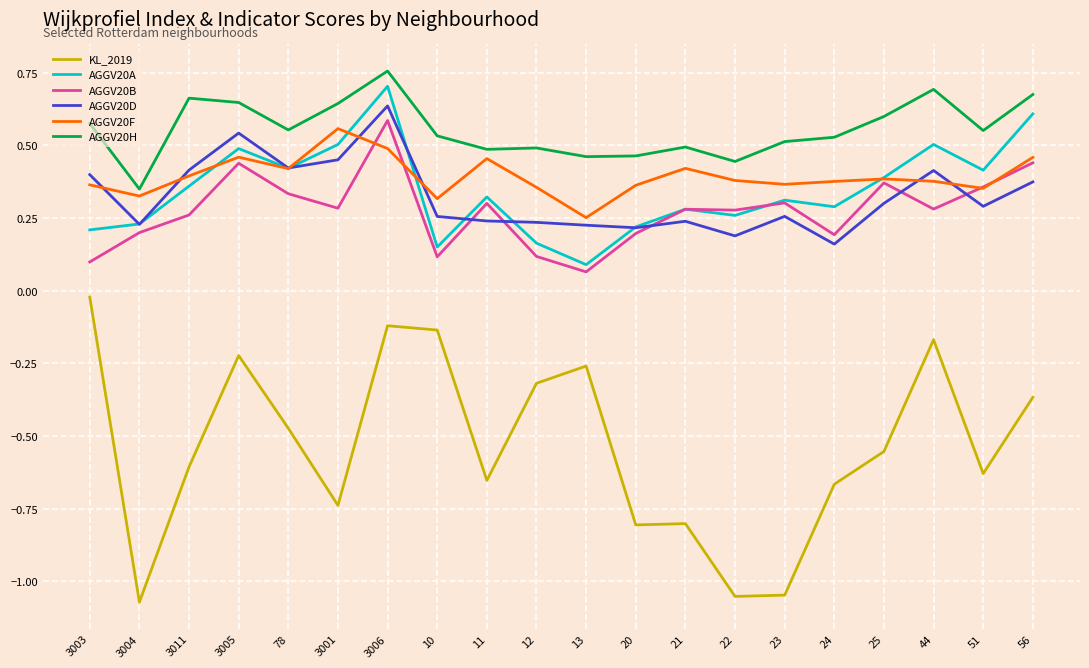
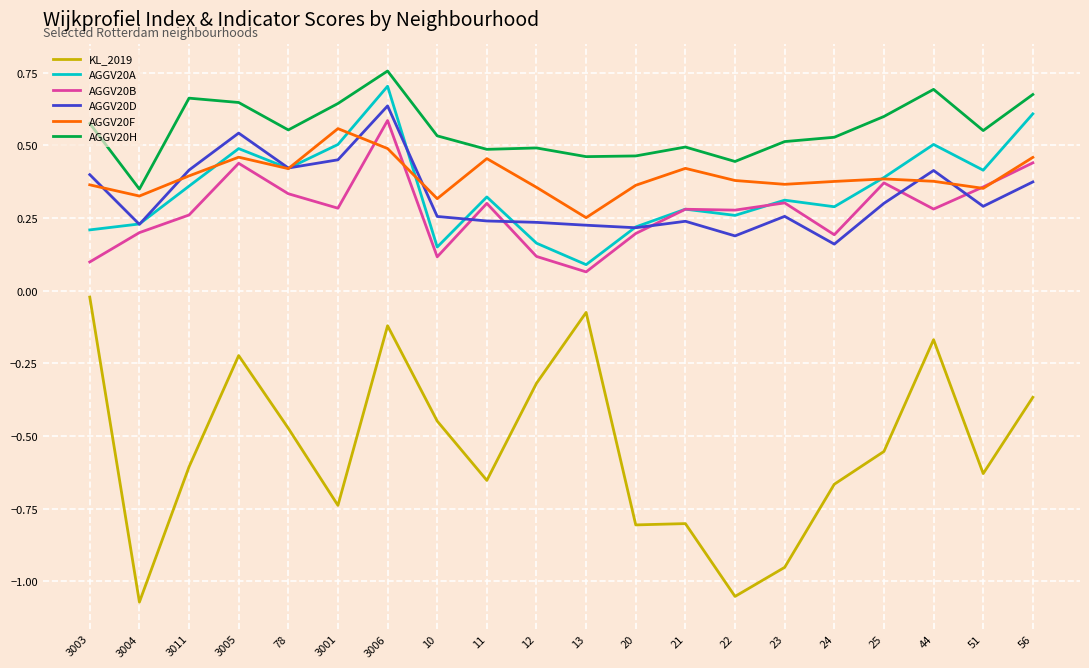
KL_2019, 10: -0.14 -> -0.45
KL_2019, 13: -0.26 -> -0.08
KL_2019, 23: -1.05 -> -0.95
